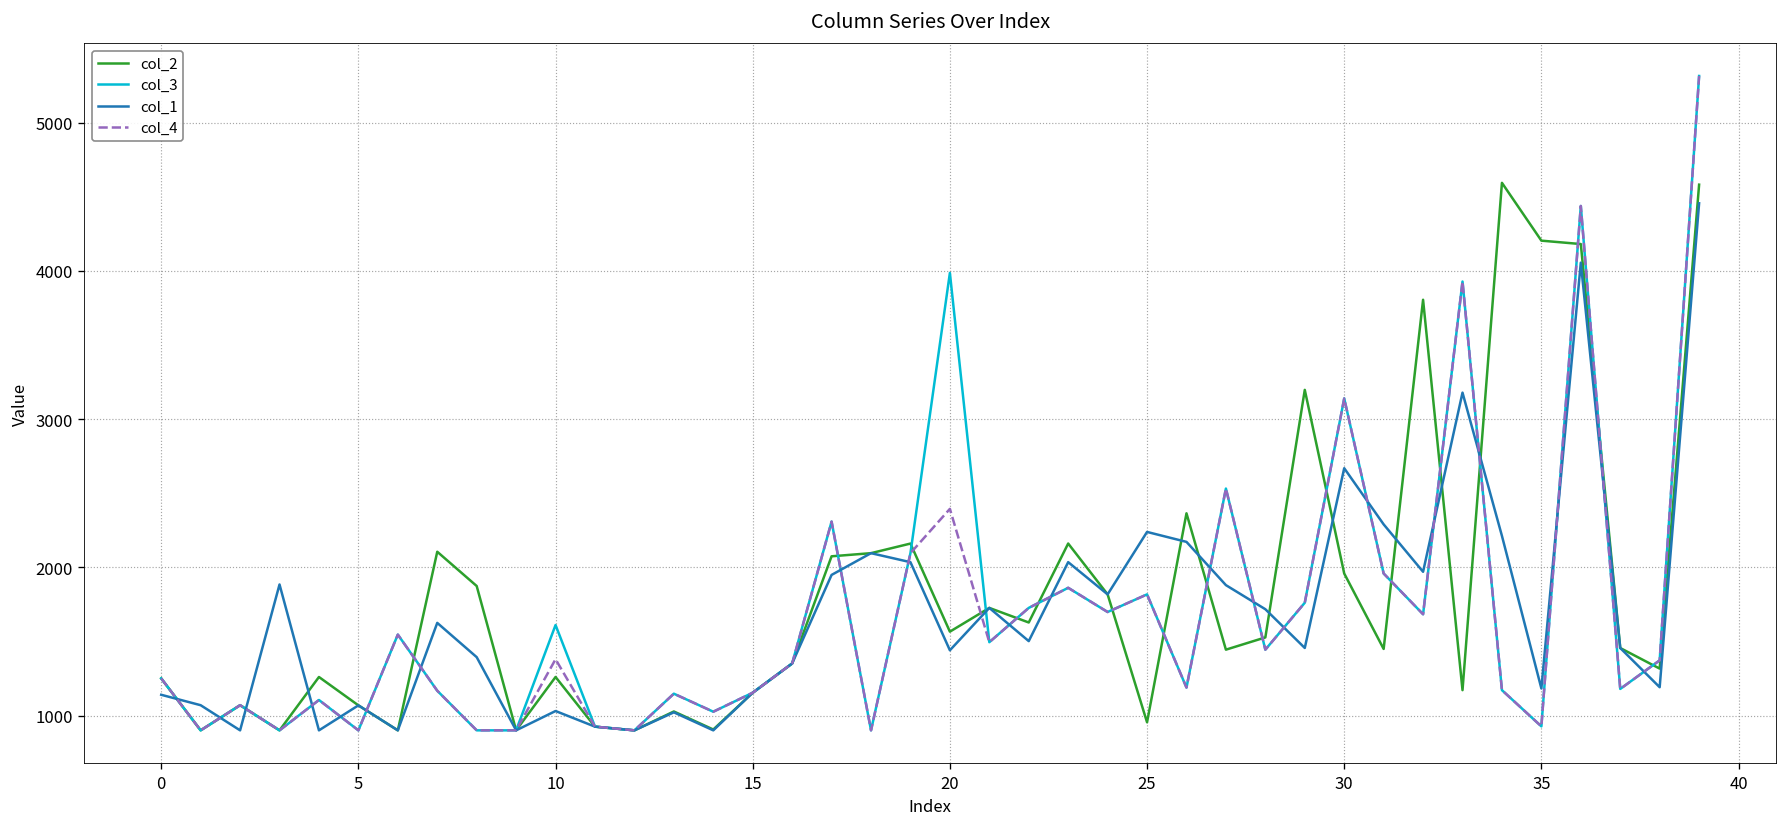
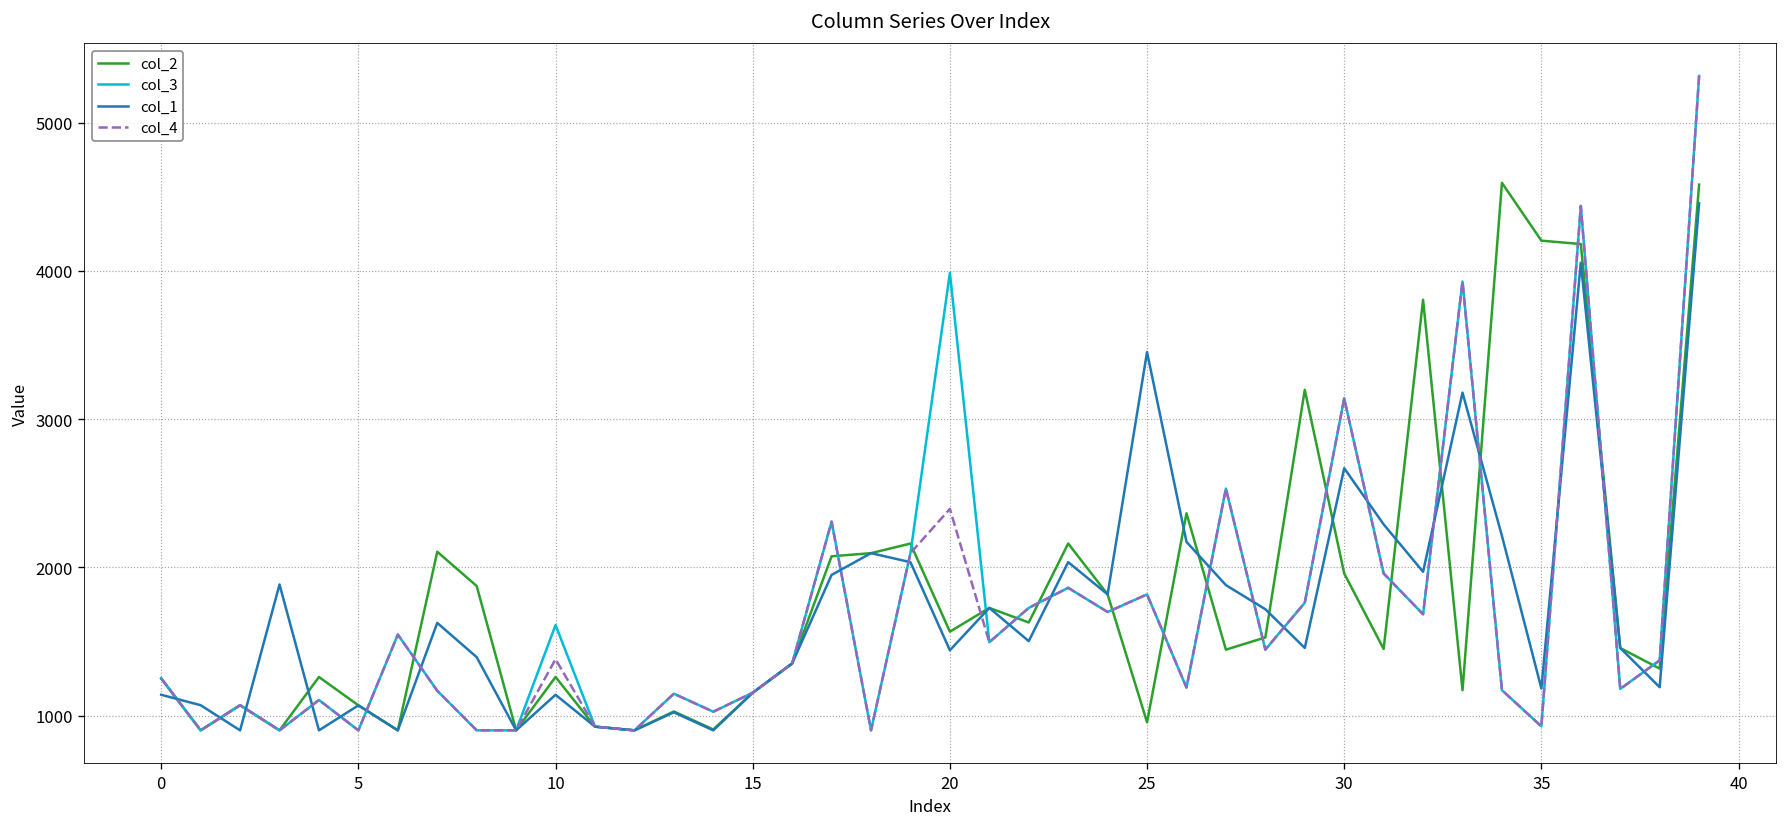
col_1, 10: 1030 -> 1140
col_1, 25: 2240 -> 3450
